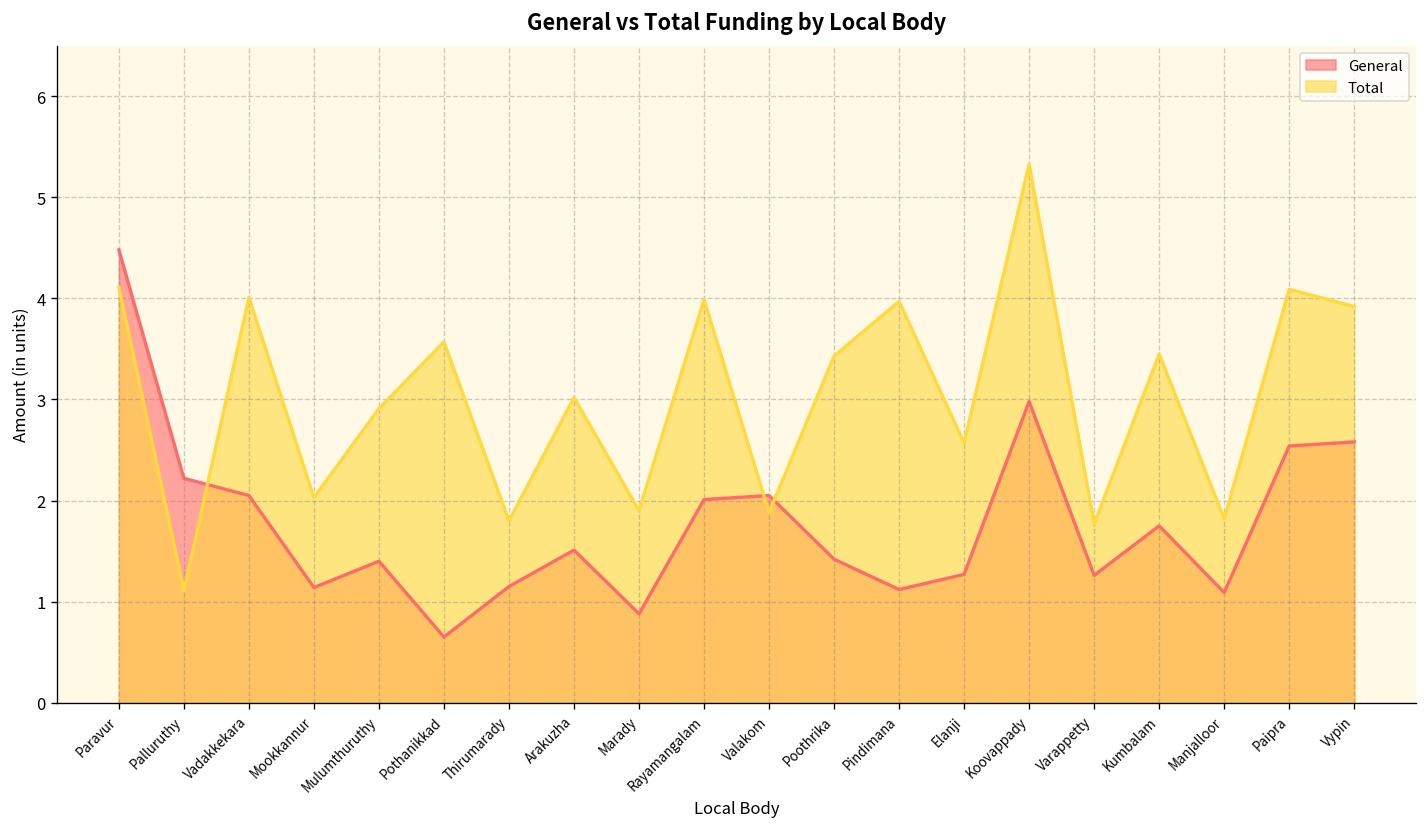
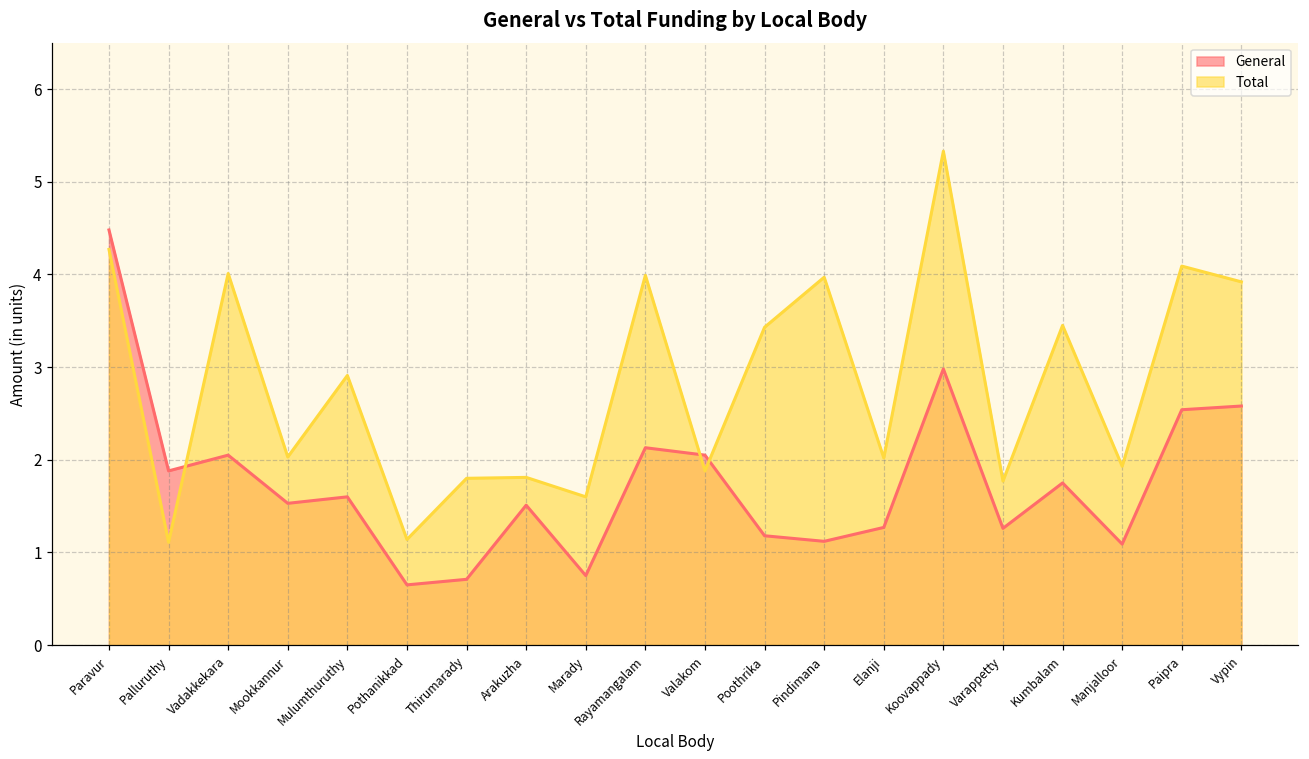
Total, Paravur: 4.1 -> 4.3
General, Palluruthy: 2.2 -> 1.9
General, Mookkannur: 1.1 -> 1.5
General, Mulumthuruthy: 1.4 -> 1.6
Total, Pothanikkad: 3.6 -> 1.1
General, Thirumarady: 1.2 -> 0.7
Total, Arakuzha: 3.0 -> 1.8
General, Marady: 0.9 -> 0.8
Total, Marady: 1.9 -> 1.6
General, Rayamangalam: 2.0 -> 2.1
General, Poothrika: 1.4 -> 1.2
Total, Elanji: 2.6 -> 2.0
Total, Manjalloor: 1.8 -> 1.9
